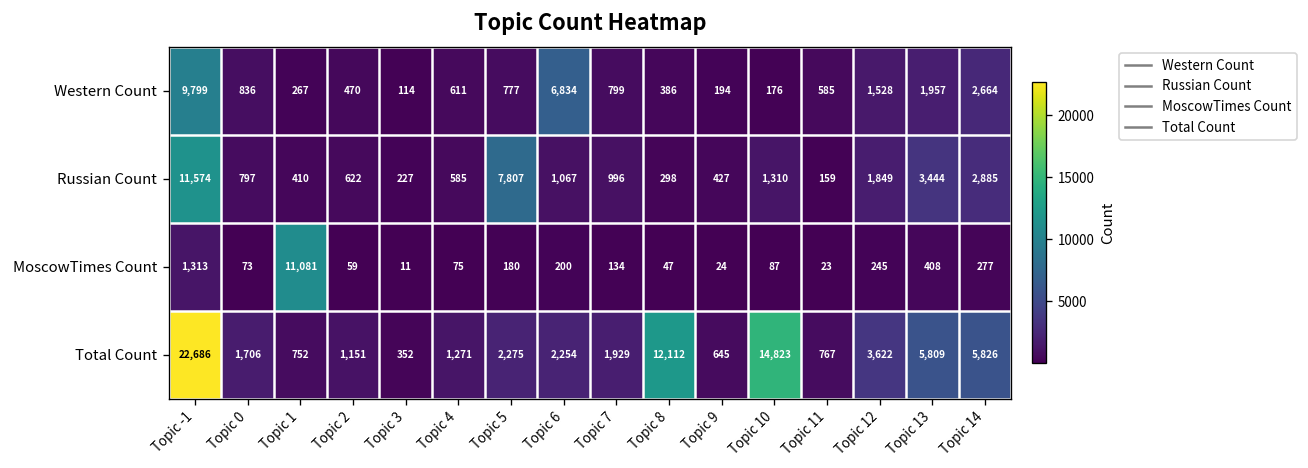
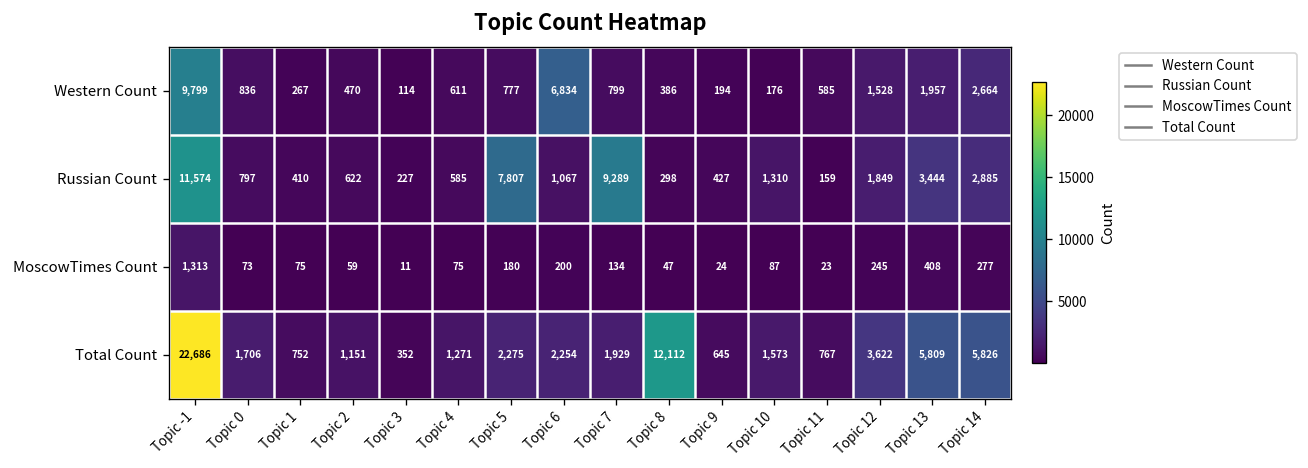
Russian Count, Topic 7: 996 -> 9,289
MoscowTimes Count, Topic 1: 11,081 -> 75
Total Count, Topic 10: 14,823 -> 1,573
